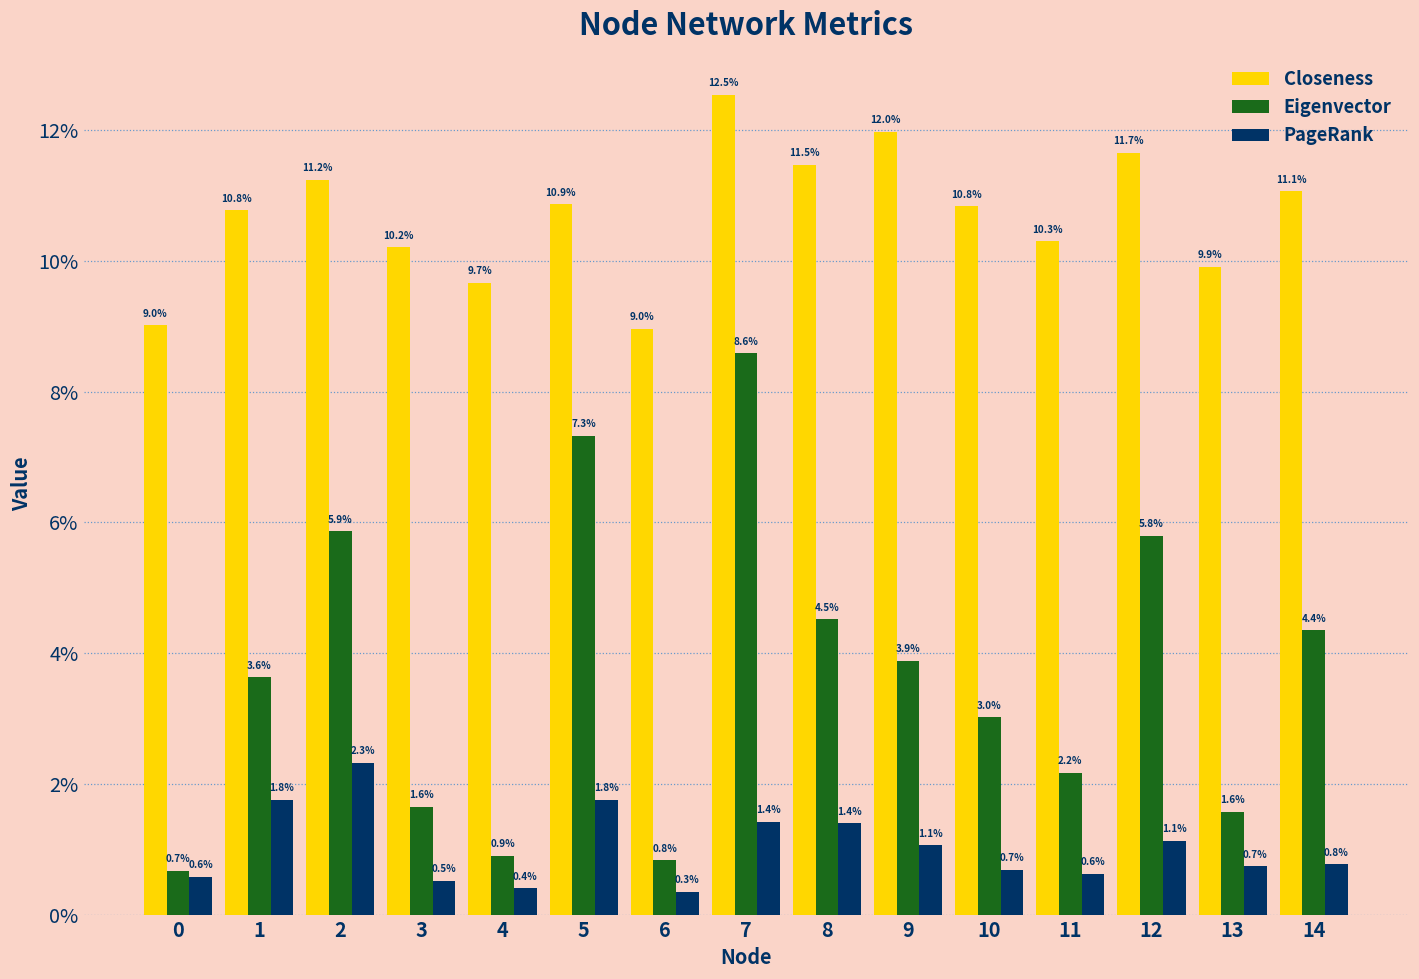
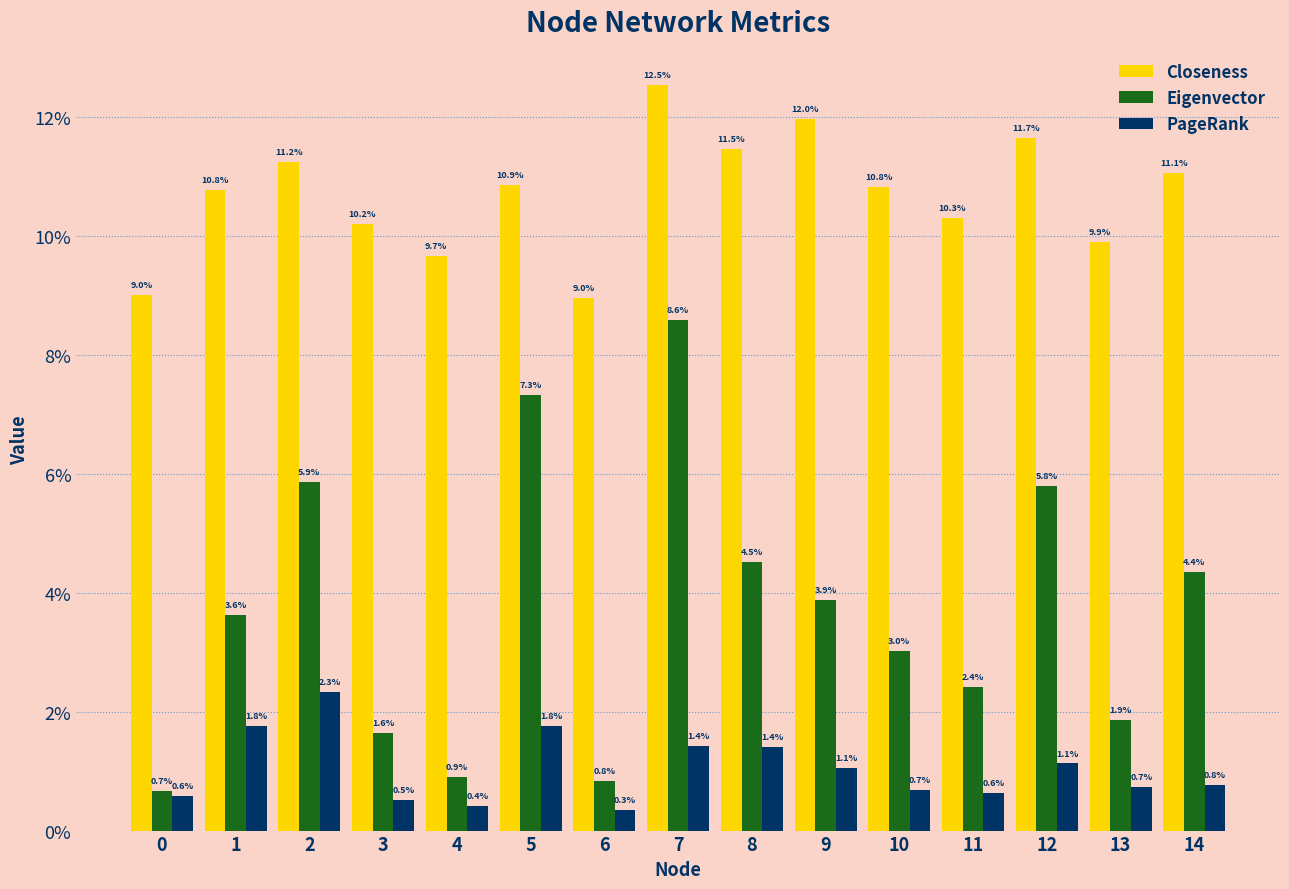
Eigenvector, 11: 2.2% -> 2.4%
Eigenvector, 13: 1.6% -> 1.9%
